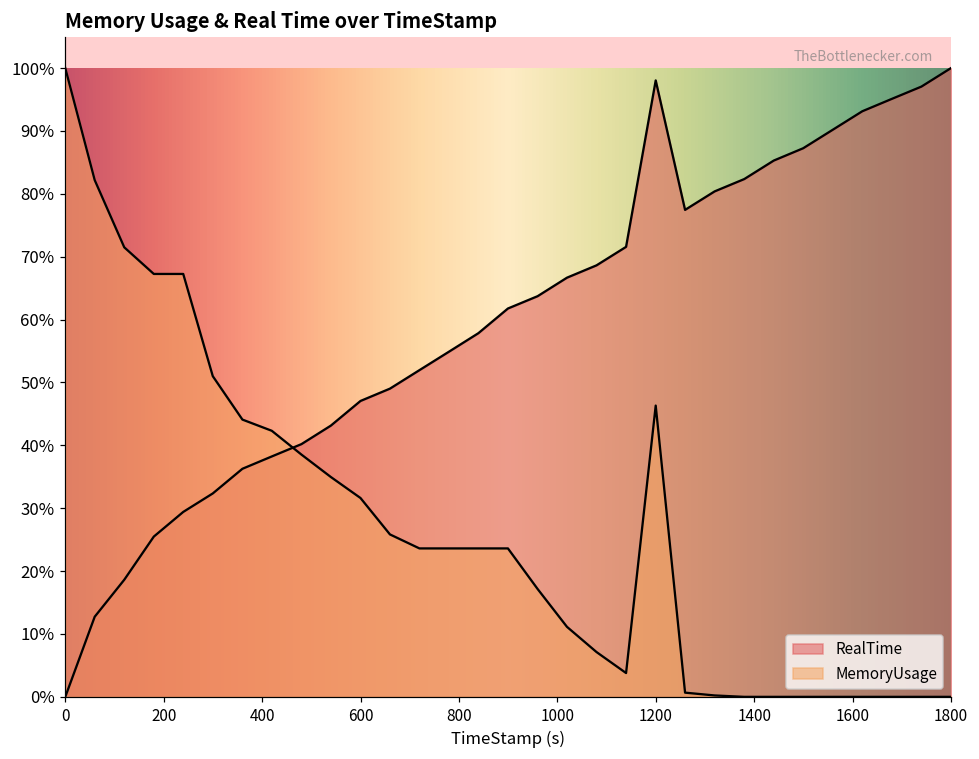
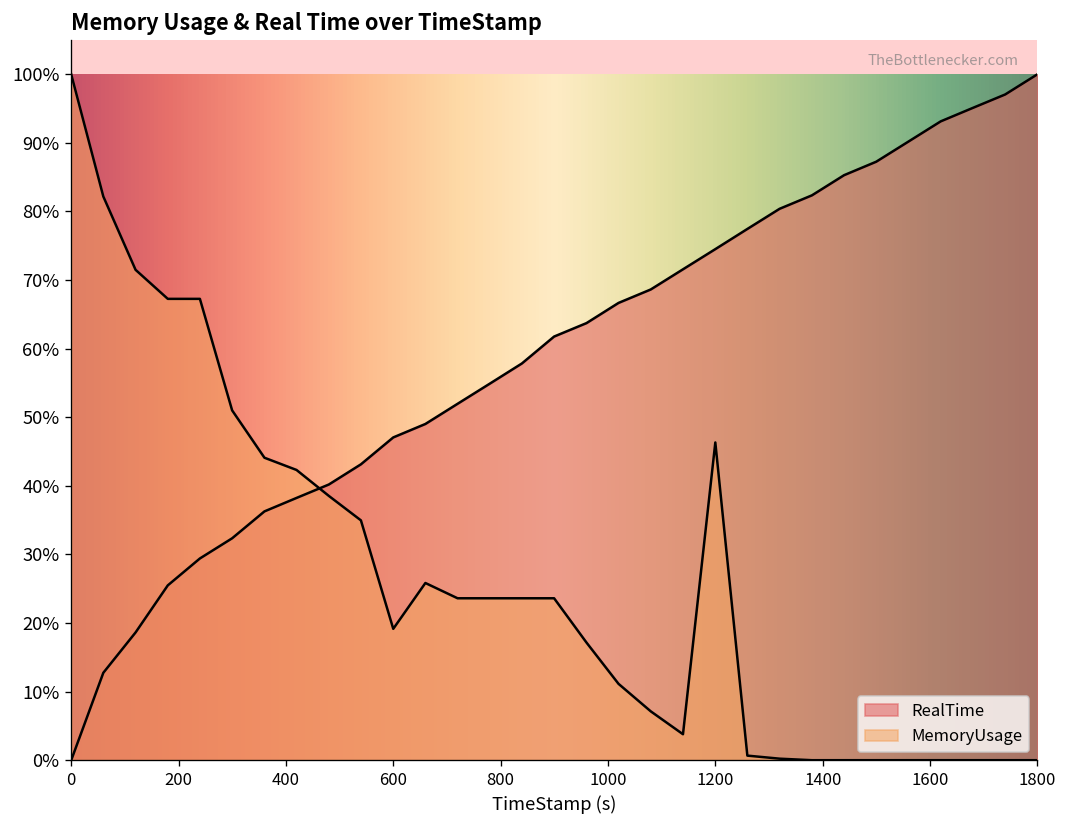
MemoryUsage, 600: 32% -> 19%
RealTime, 1200: 98% -> 75%
